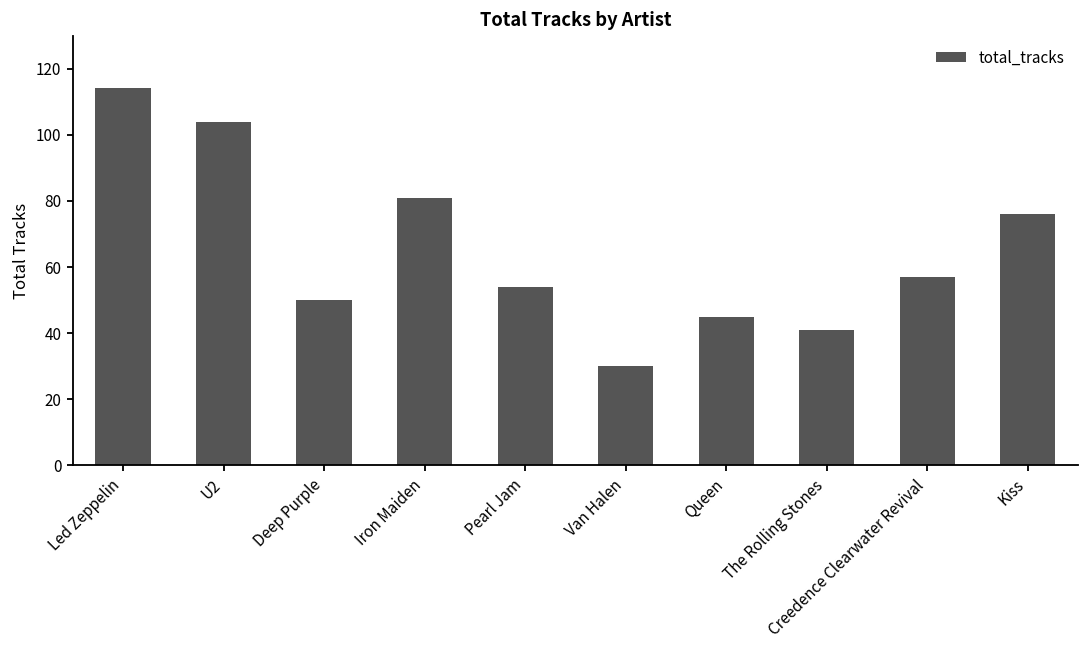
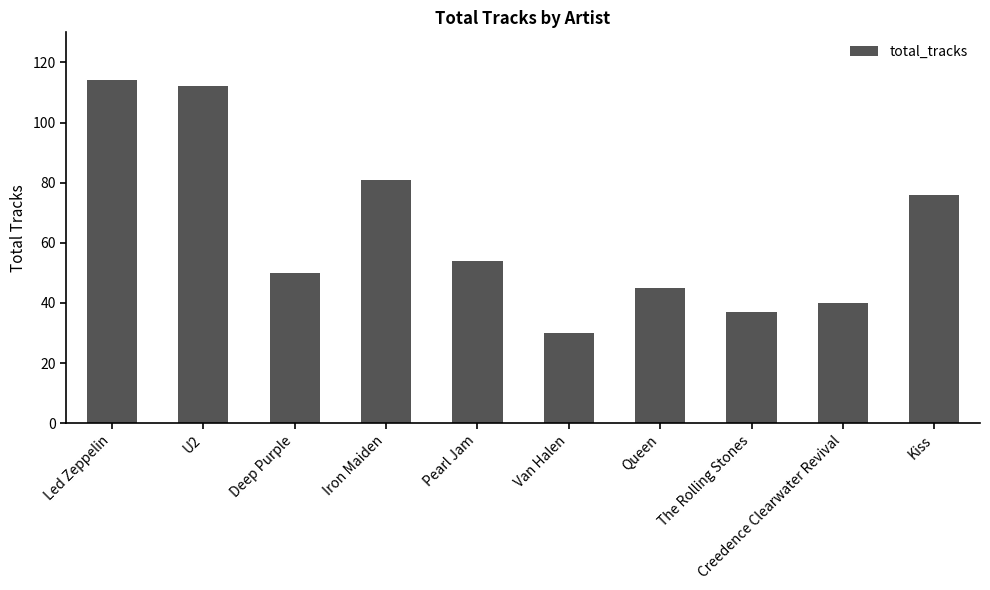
U2: 104 -> 112
The Rolling Stones: 41 -> 37
Creedence Clearwater Revival: 57 -> 40
